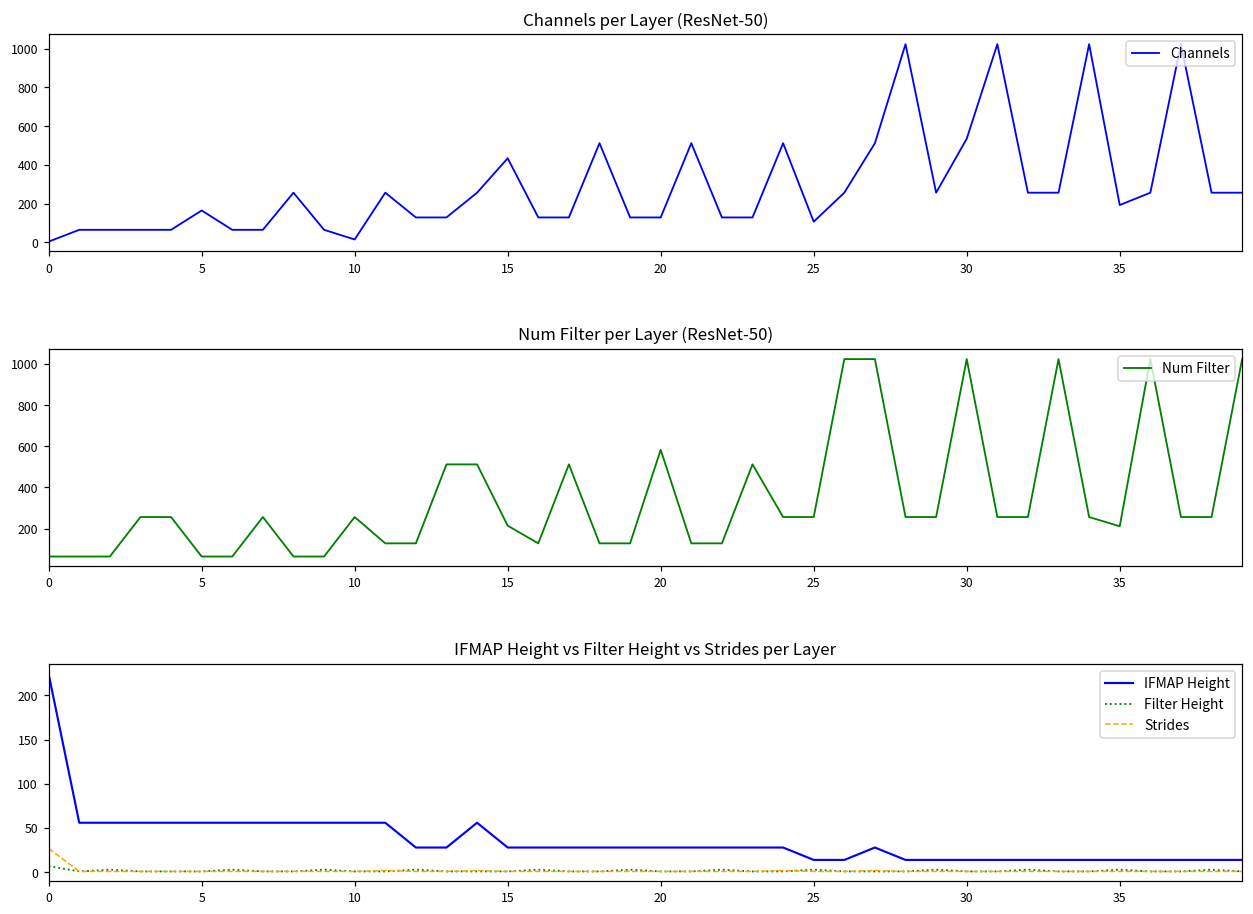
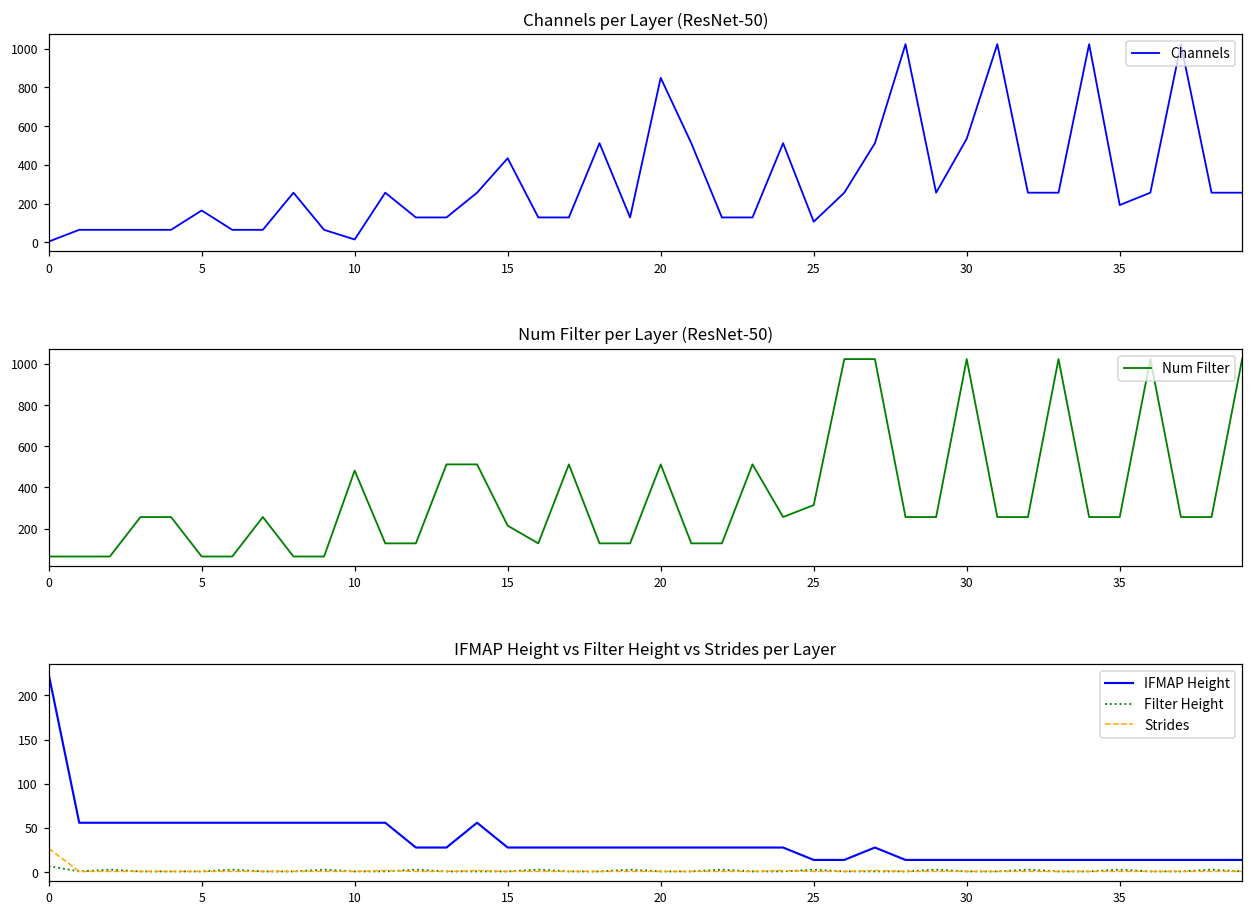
Channels per Layer (ResNet-50), 20: 130 -> 850
Num Filter per Layer (ResNet-50), 10: 260 -> 480
Num Filter per Layer (ResNet-50), 20: 580 -> 510
Num Filter per Layer (ResNet-50), 25: 260 -> 310
Num Filter per Layer (ResNet-50), 35: 210 -> 260
